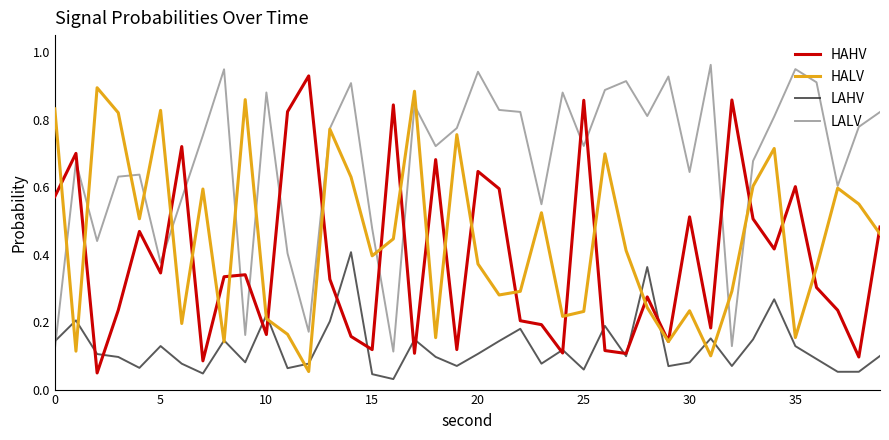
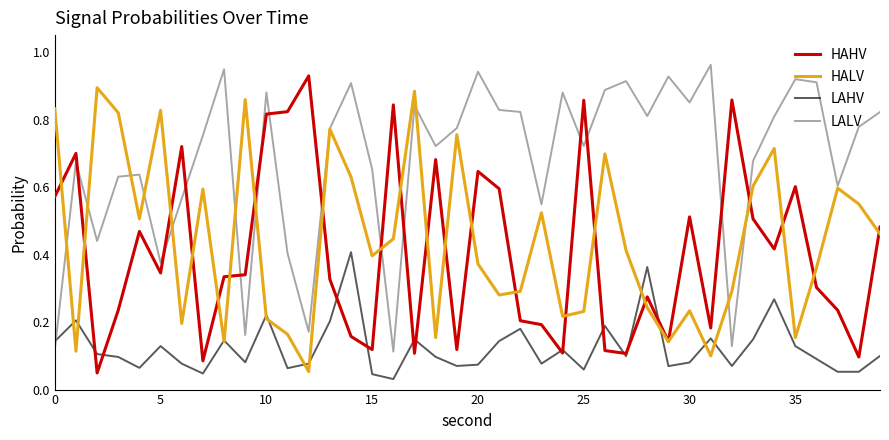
HAHV, 10: 0.16 -> 0.82
LALV, 15: 0.48 -> 0.65
LAHV, 20: 0.11 -> 0.07
LALV, 30: 0.64 -> 0.85
LALV, 35: 0.95 -> 0.92
